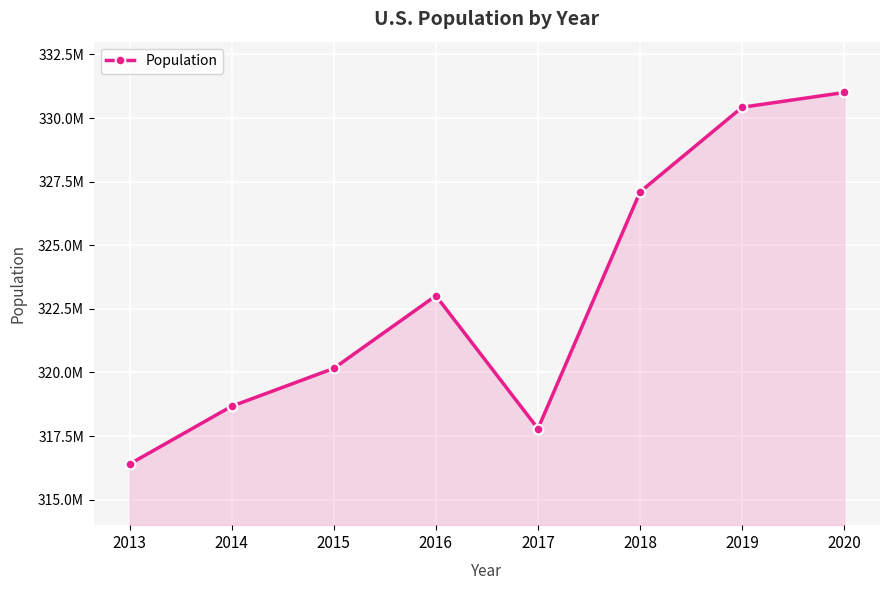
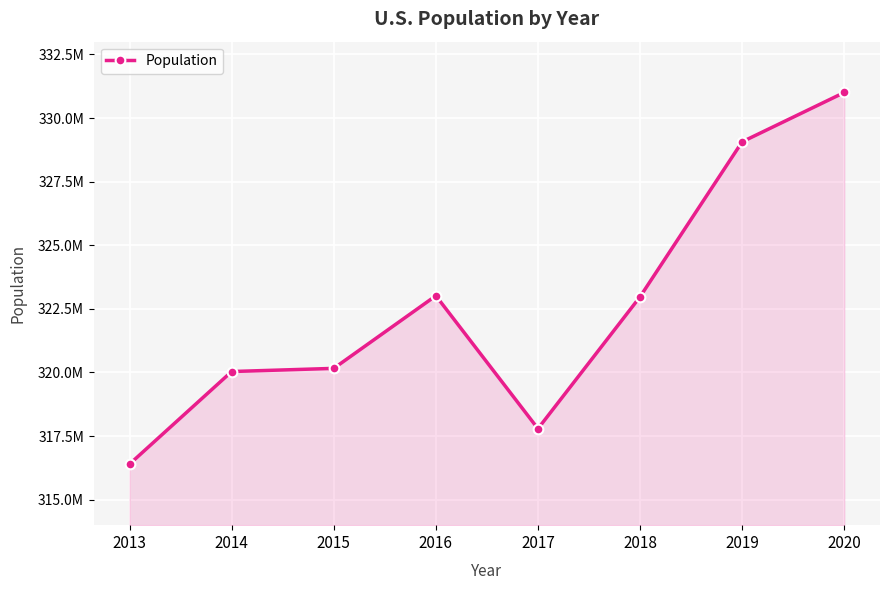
2014: 318700000 -> 320000000
2018: 327100000 -> 323000000
2019: 330400000 -> 329100000
